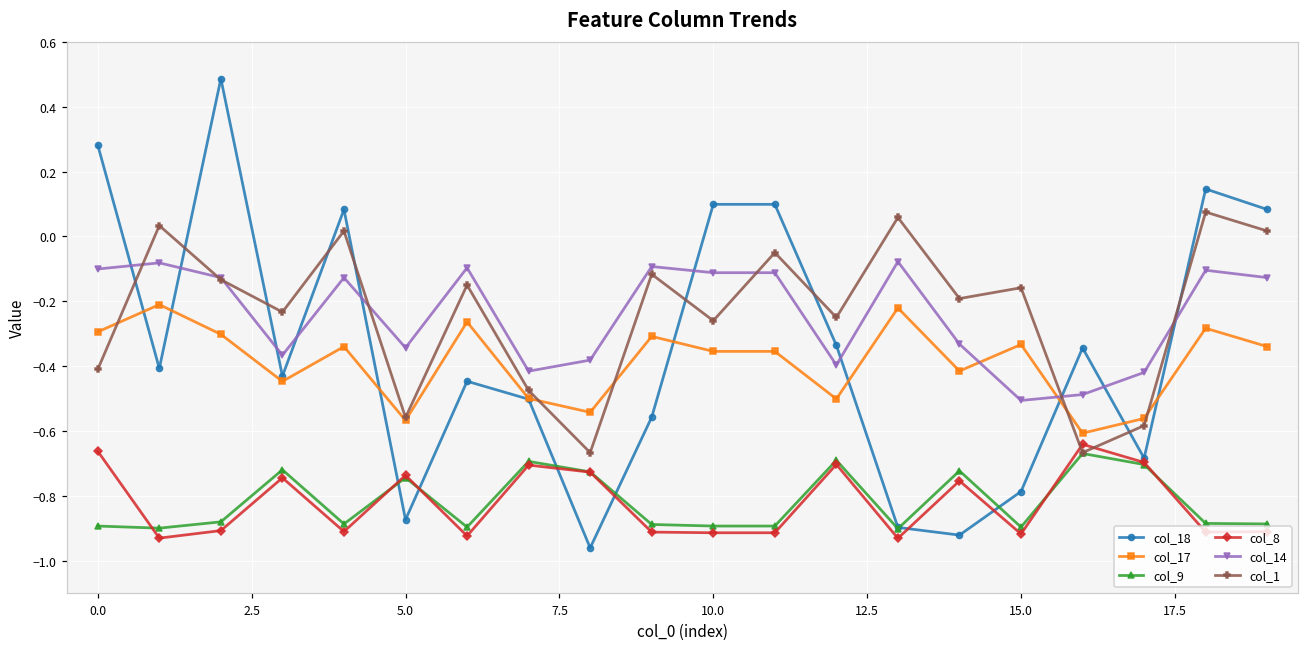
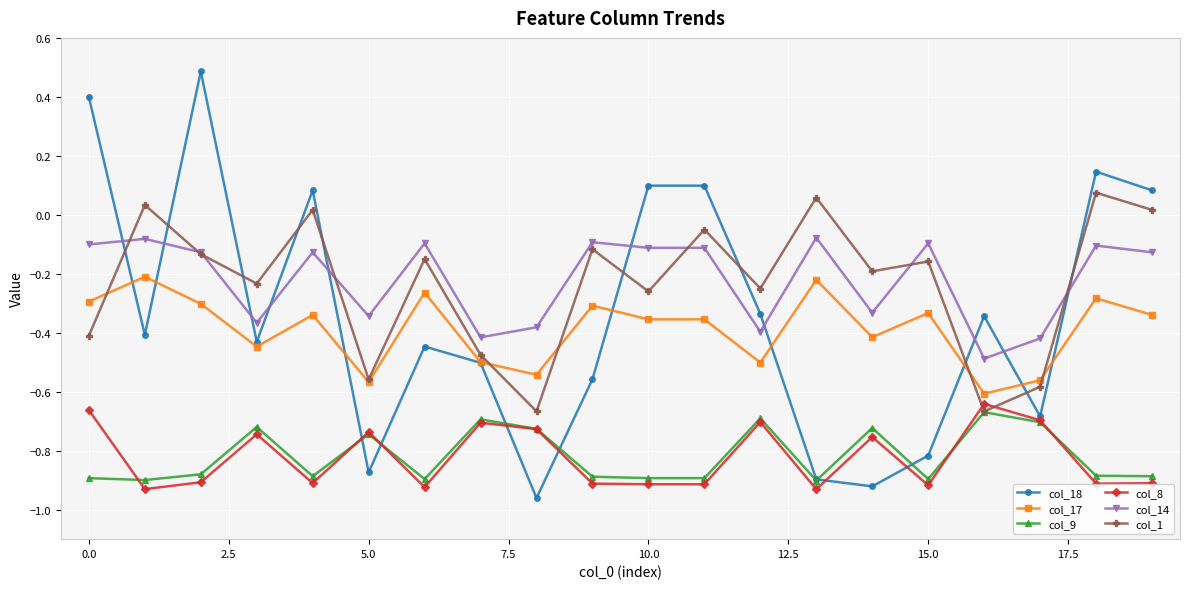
col_18, 0.0: 0.28 -> 0.40
col_18, 15.0: -0.79 -> -0.82
col_14, 15.0: -0.51 -> -0.10
